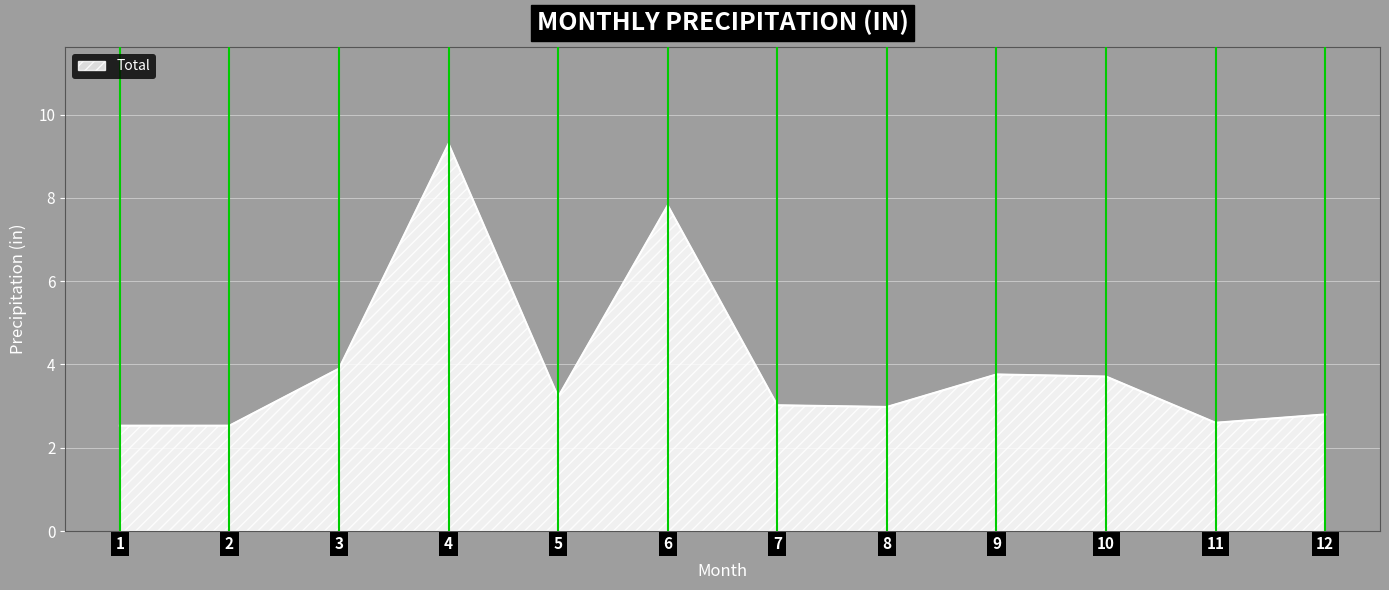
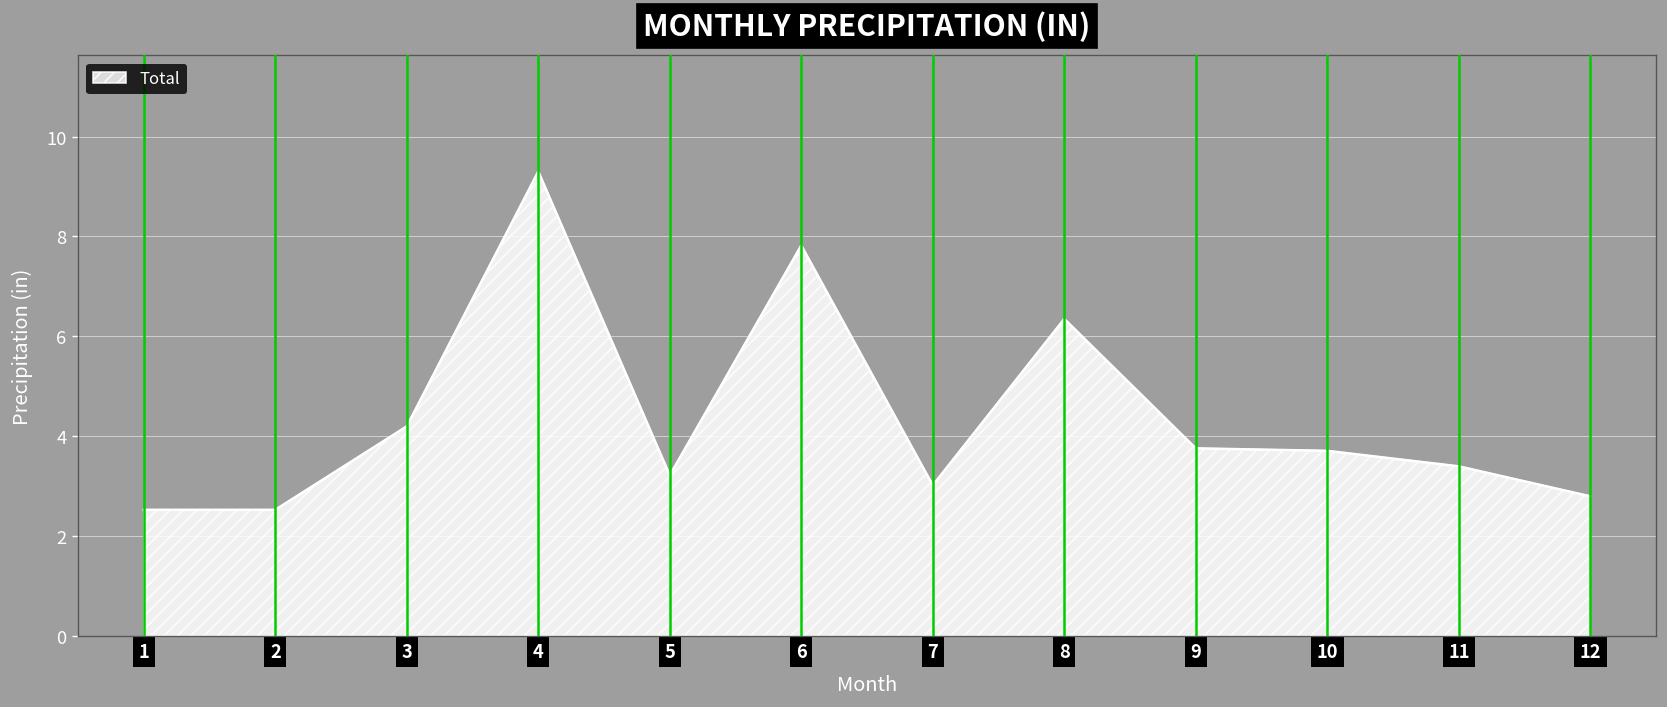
3: 3.9 -> 4.2
8: 3.0 -> 6.4
11: 2.6 -> 3.4
